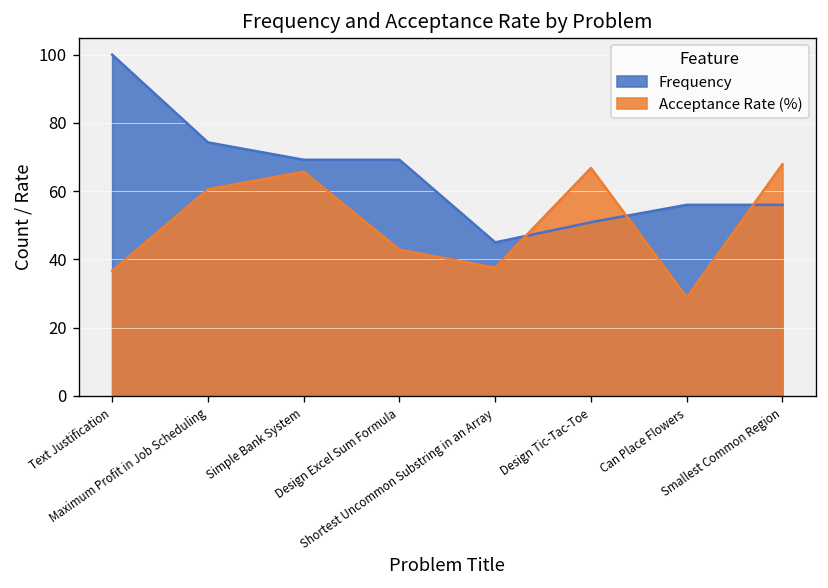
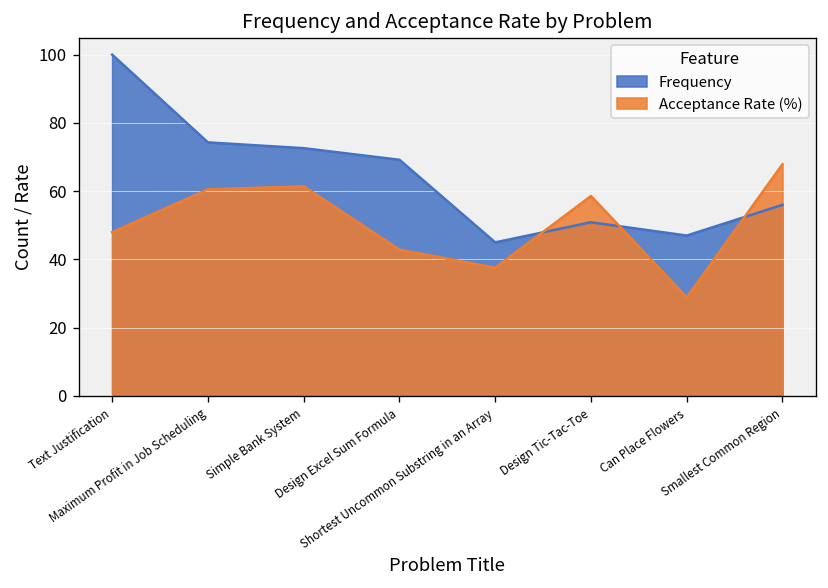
Acceptance Rate (%), Text Justification: 37 -> 48
Frequency, Simple Bank System: 69 -> 73
Acceptance Rate (%), Simple Bank System: 66 -> 61
Acceptance Rate (%), Design Tic-Tac-Toe: 67 -> 59
Frequency, Can Place Flowers: 56 -> 47
